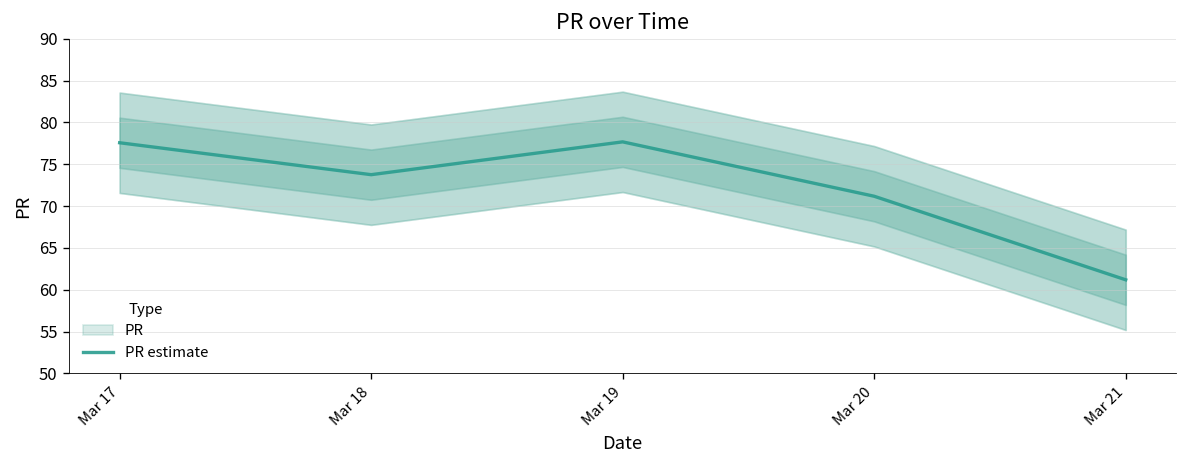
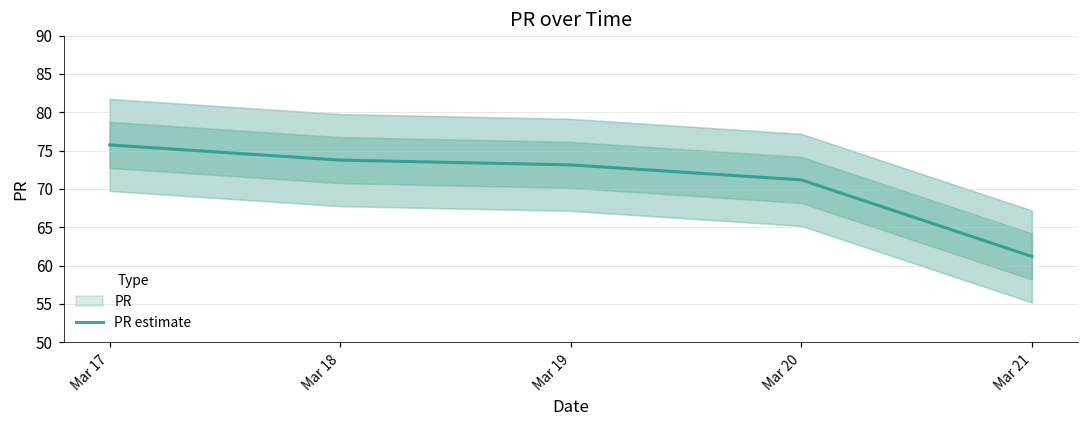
PR estimate, Mar 17: 78 -> 76
PR estimate, Mar 19: 78 -> 73
